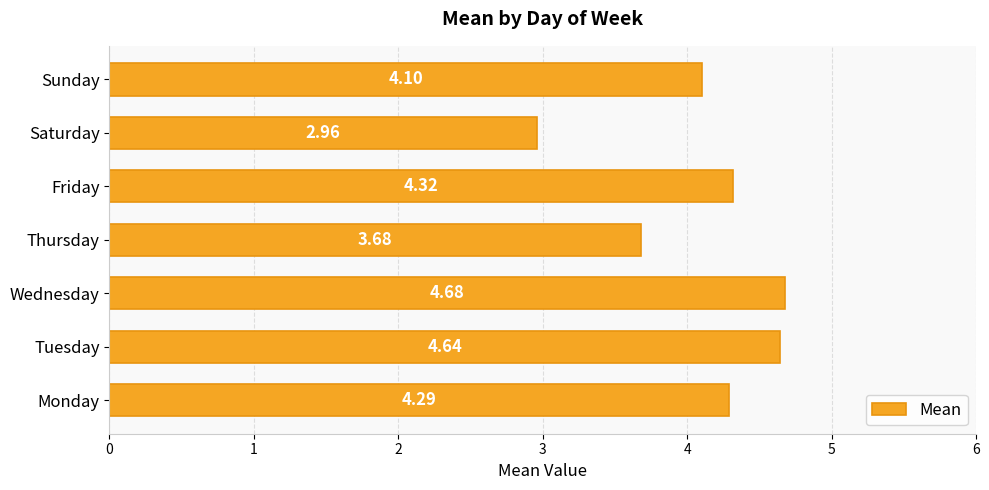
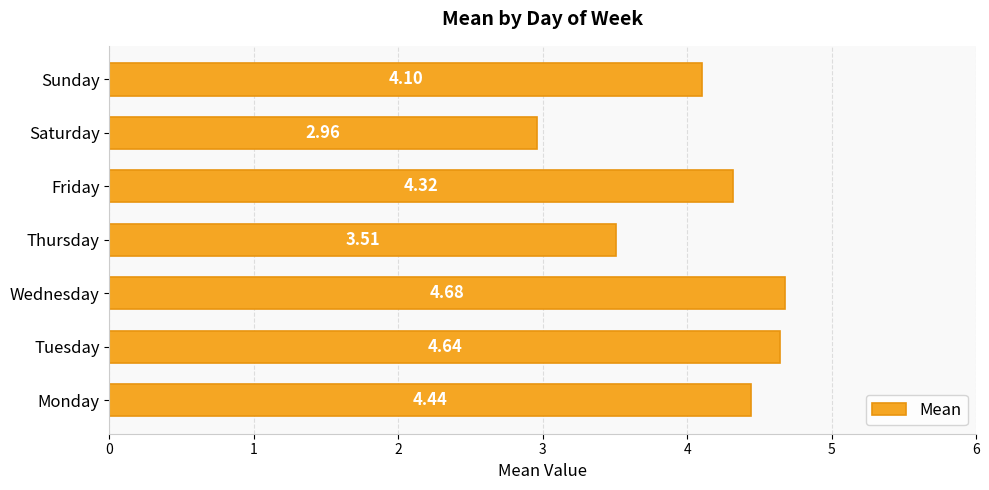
Thursday: 3.68 -> 3.51
Monday: 4.29 -> 4.44
